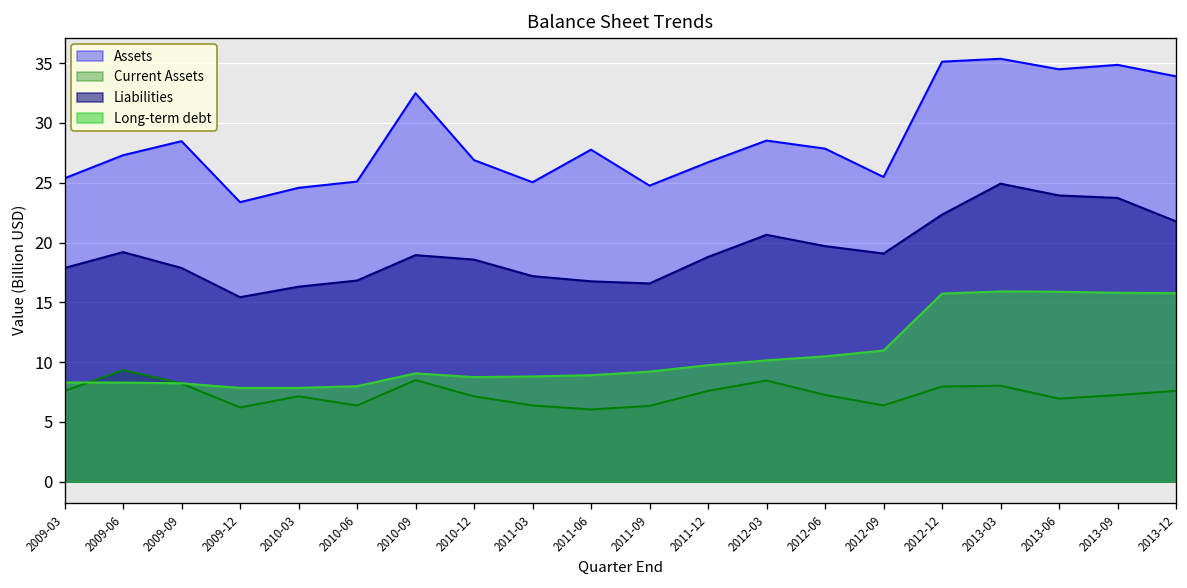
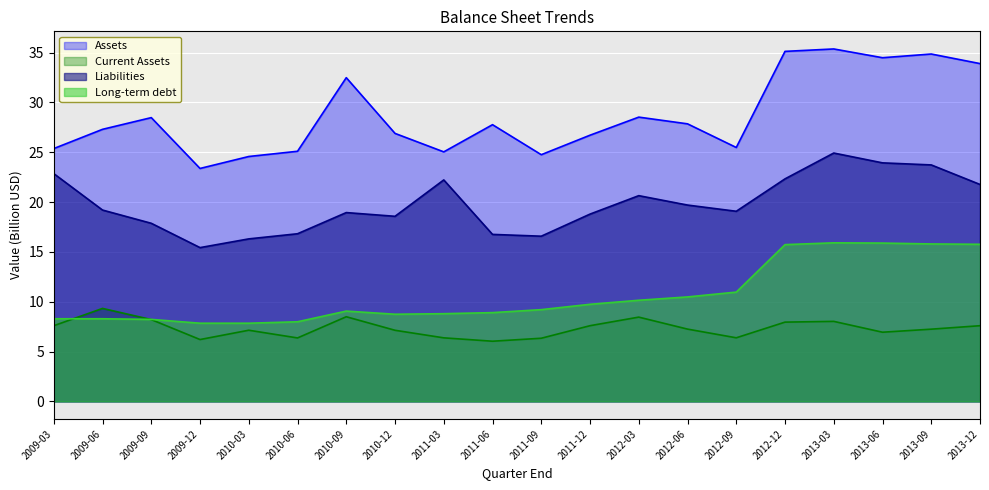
Liabilities, 2009-03: 18 -> 23
Liabilities, 2011-03: 17 -> 22
